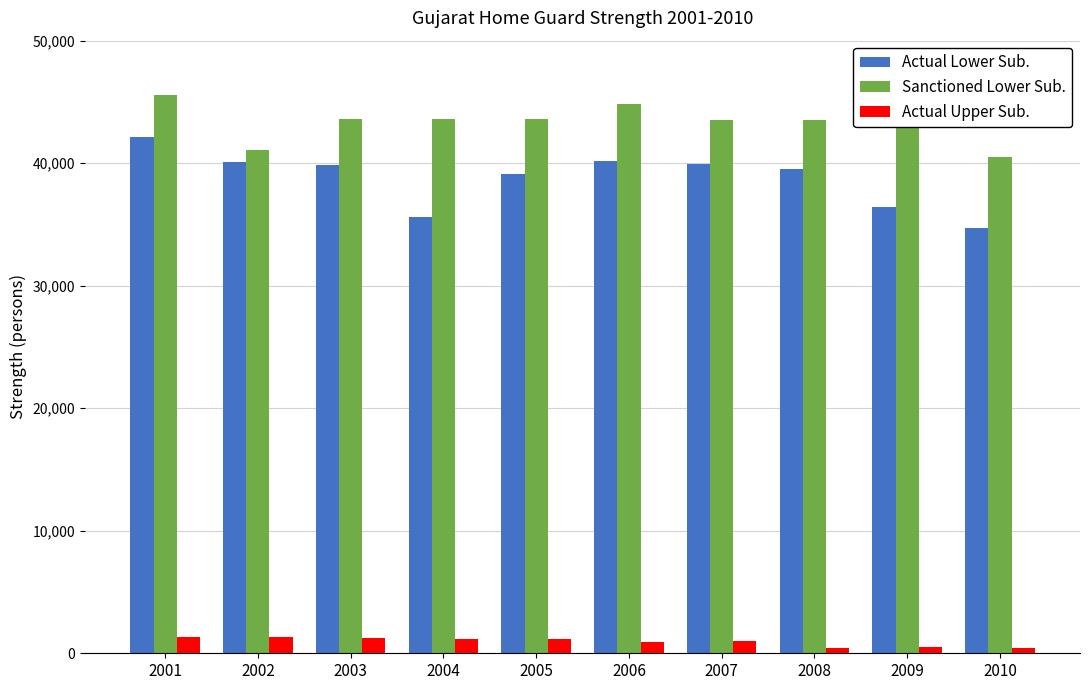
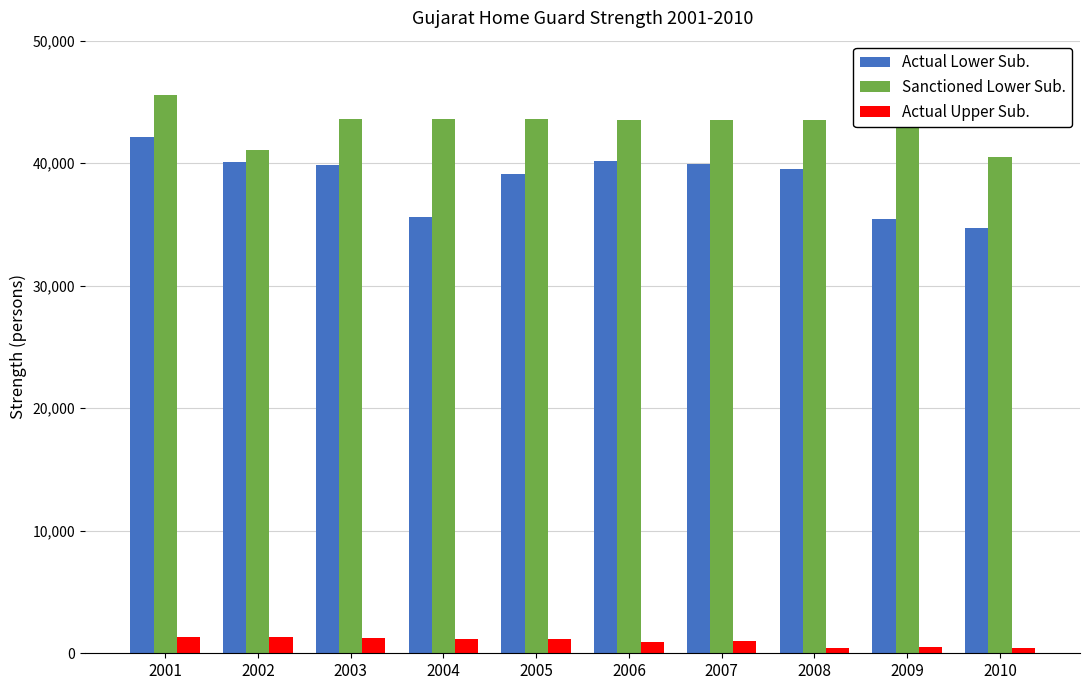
Sanctioned Lower Sub., 2006: 44,800 -> 43,500
Actual Lower Sub., 2009: 36,500 -> 35,400
